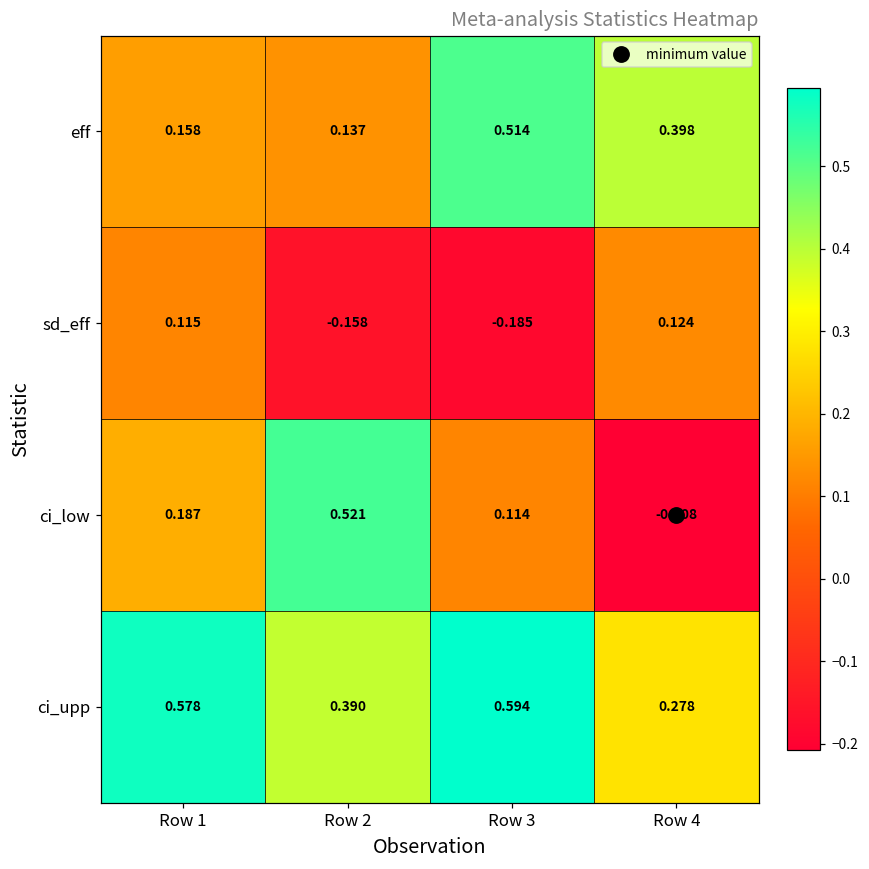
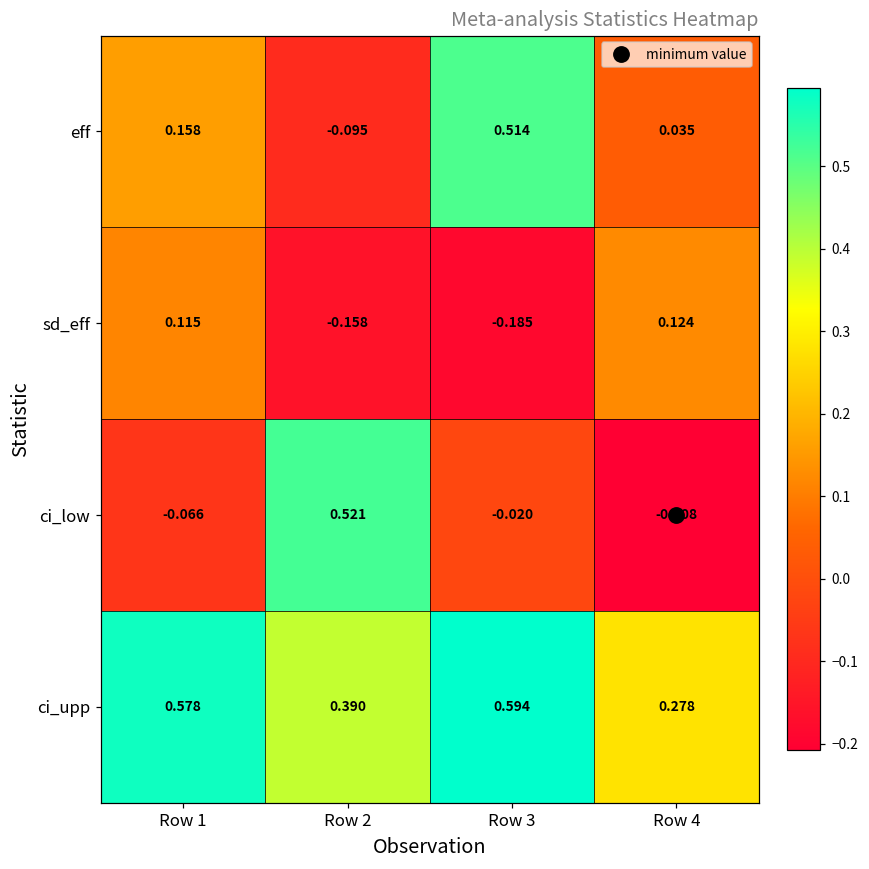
eff, Row 2: 0.137 -> -0.095
eff, Row 4: 0.398 -> 0.035
ci_low, Row 1: 0.187 -> -0.066
ci_low, Row 3: 0.114 -> -0.020
